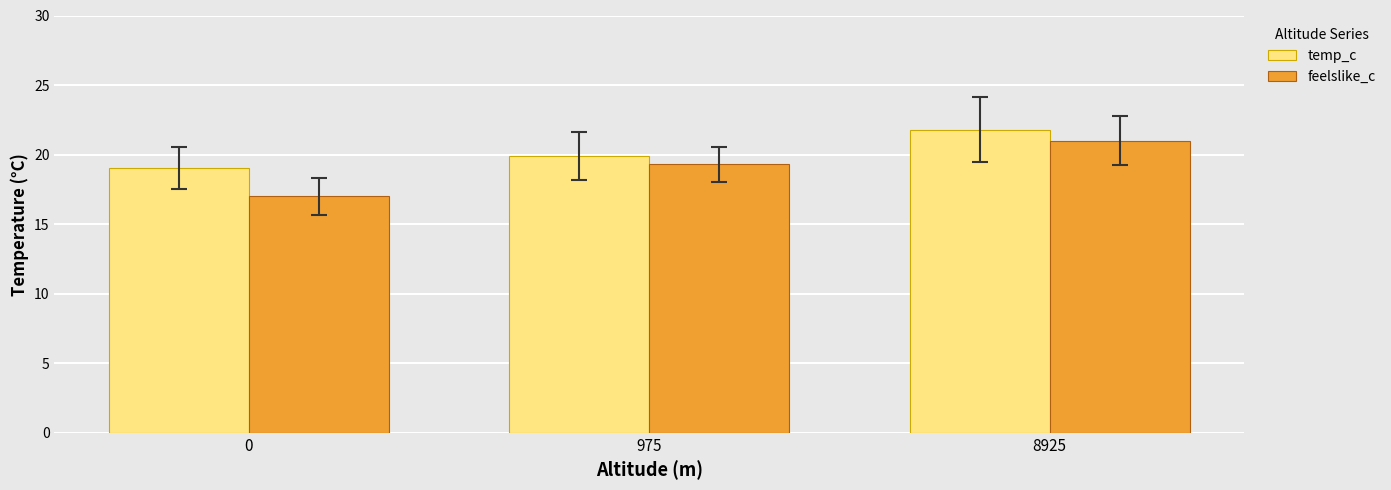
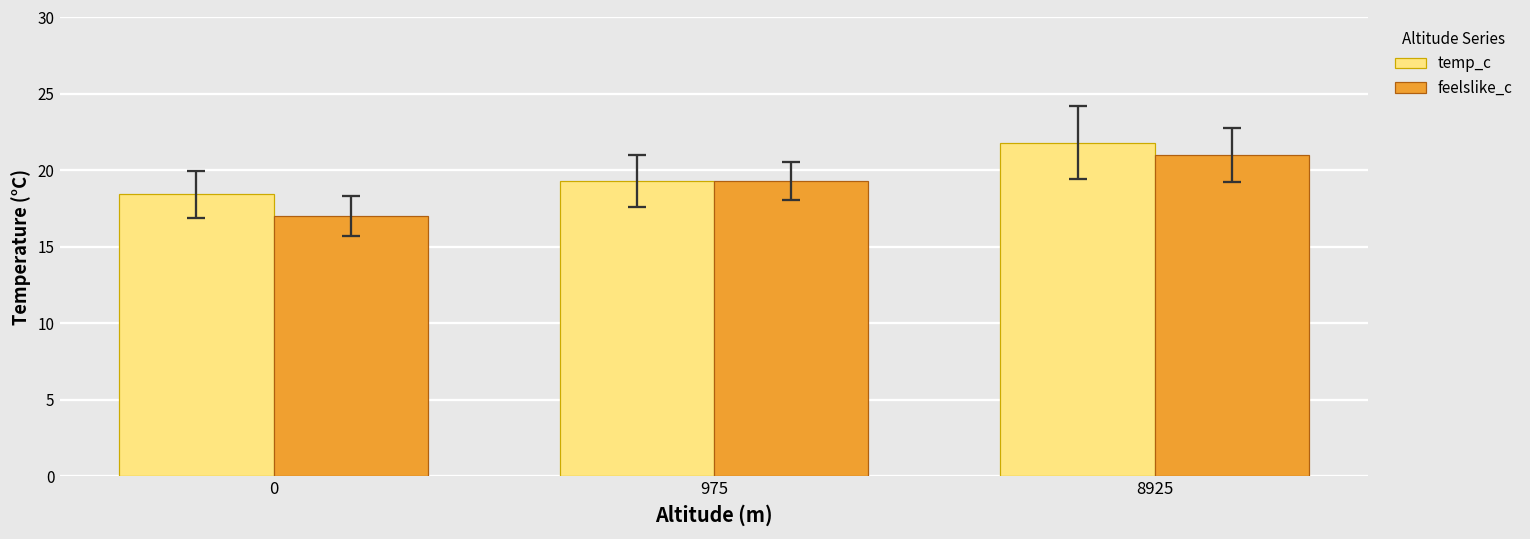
temp_c, 0: 19.0 -> 18.4
temp_c, 975: 19.9 -> 19.3
